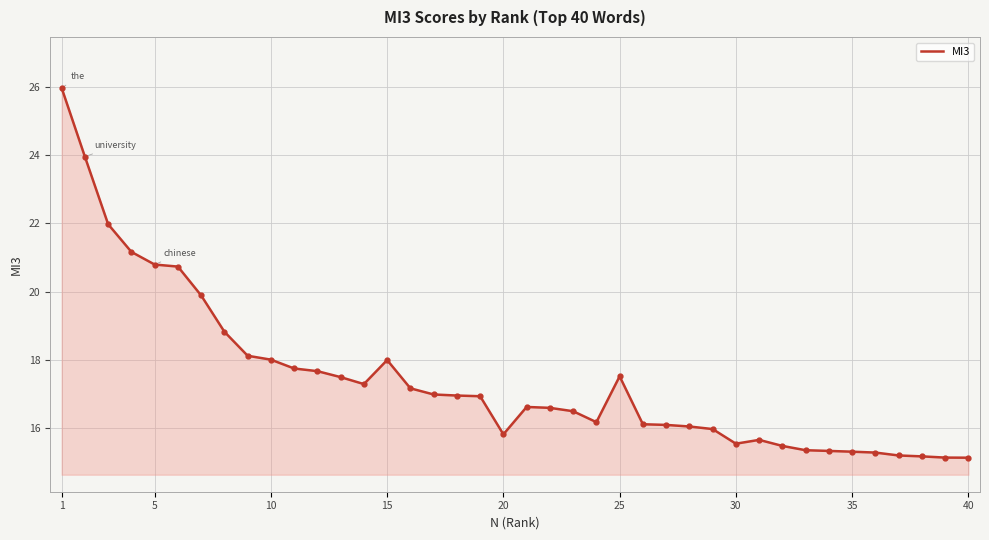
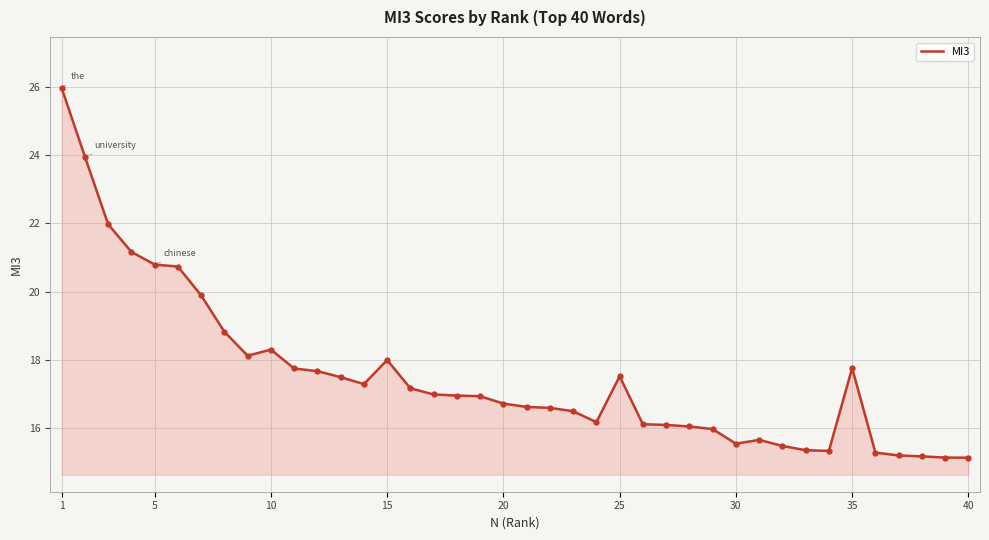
10: 18.0 -> 18.3
20: 15.8 -> 16.7
35: 15.3 -> 17.7
